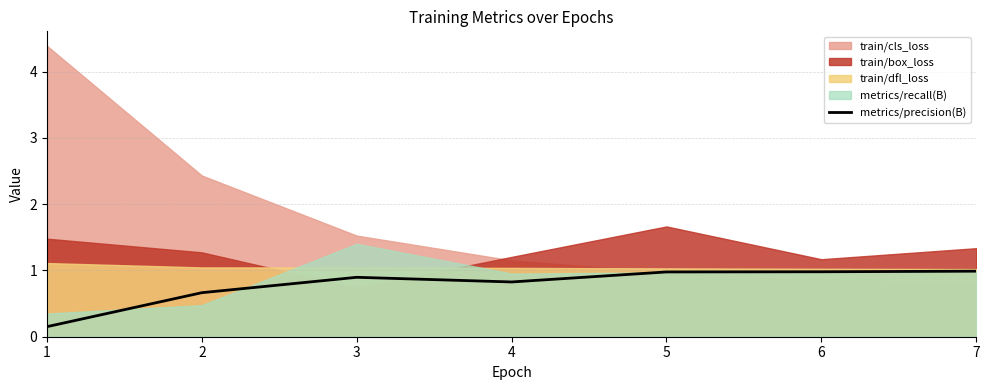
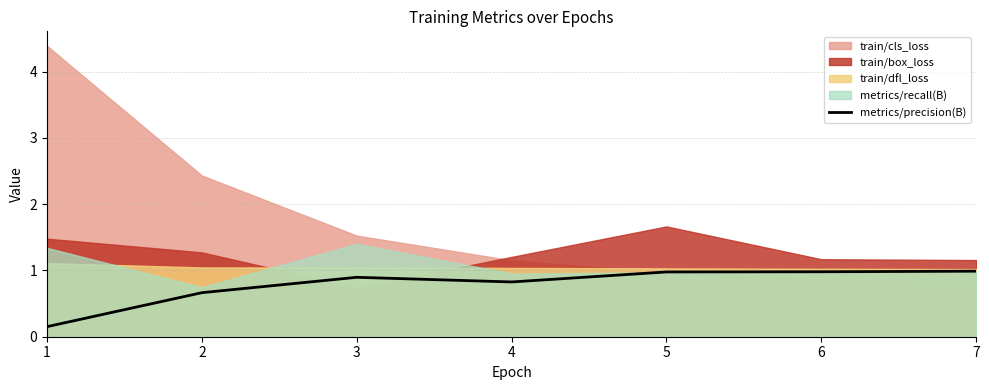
metrics/recall(B), 1: 0.4 -> 1.3
metrics/recall(B), 2: 0.5 -> 0.7
train/box_loss, 7: 1.3 -> 1.2
